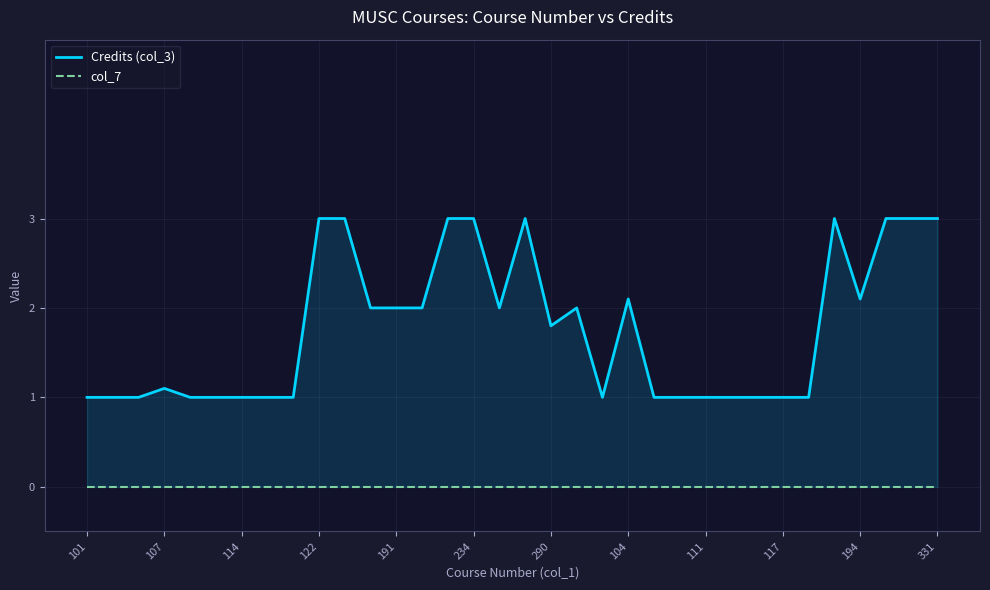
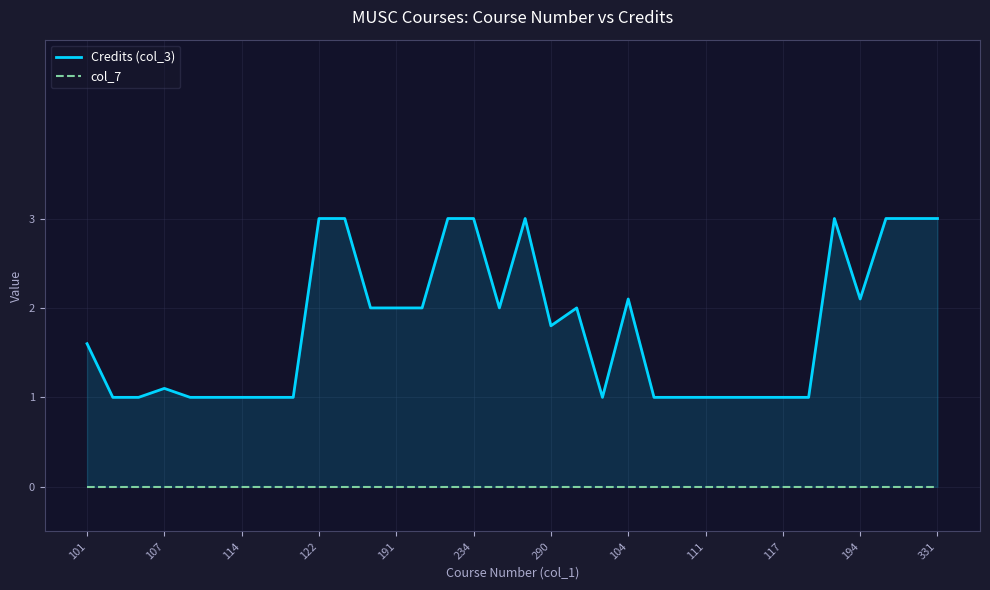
Credits (col_3), 101: 1.0 -> 1.6
